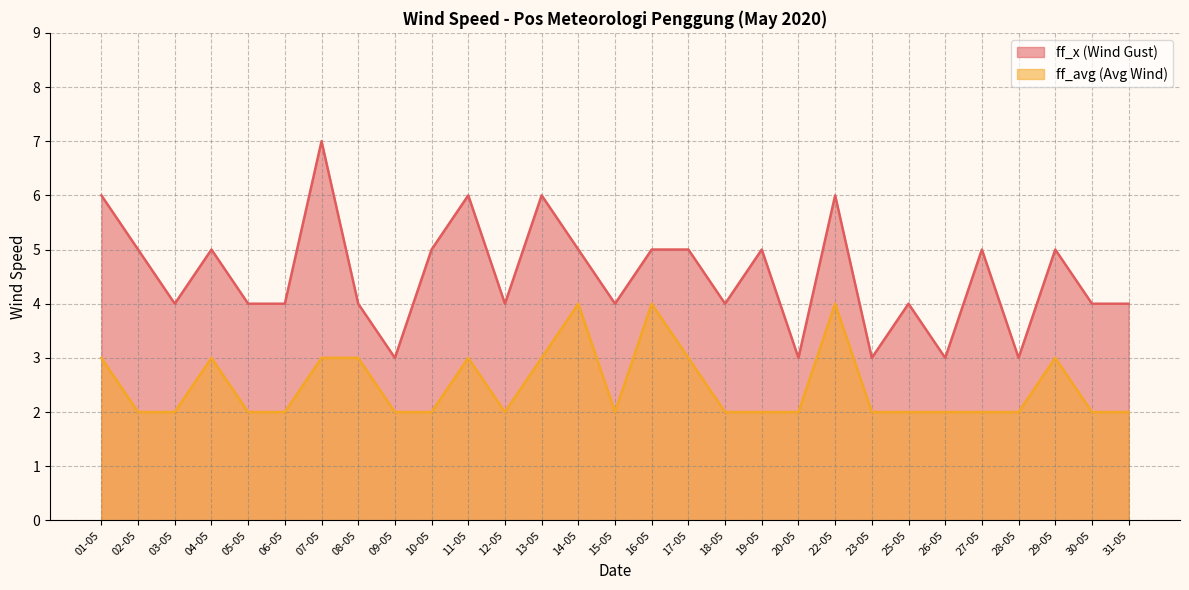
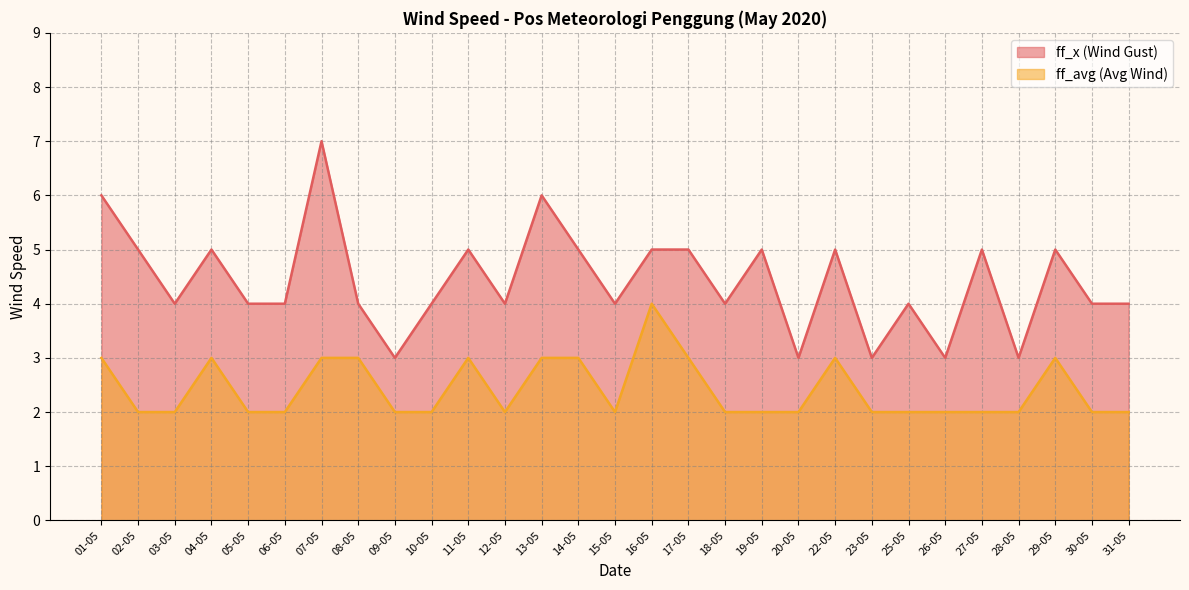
ff_x (Wind Gust), 10-05: 5 -> 4
ff_x (Wind Gust), 11-05: 6 -> 5
ff_avg (Avg Wind), 14-05: 4 -> 3
ff_x (Wind Gust), 22-05: 6 -> 5
ff_avg (Avg Wind), 22-05: 4 -> 3
